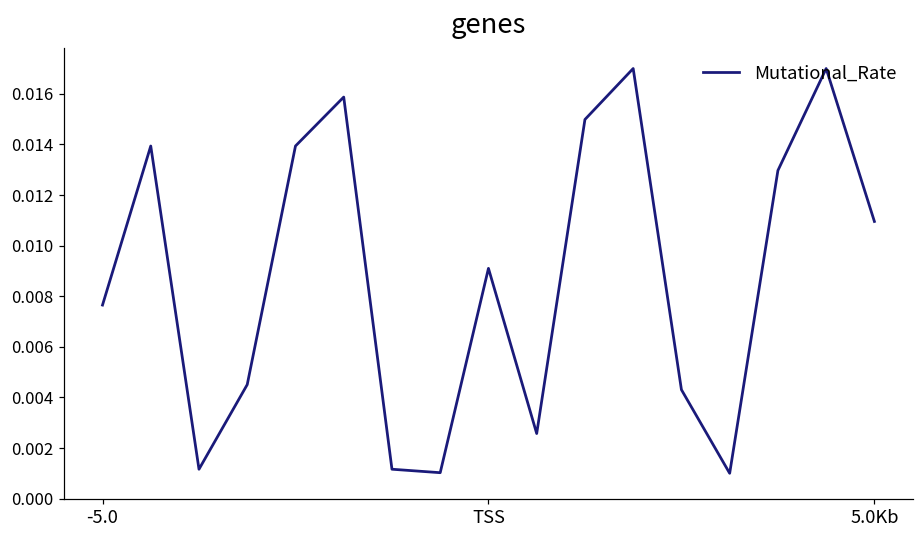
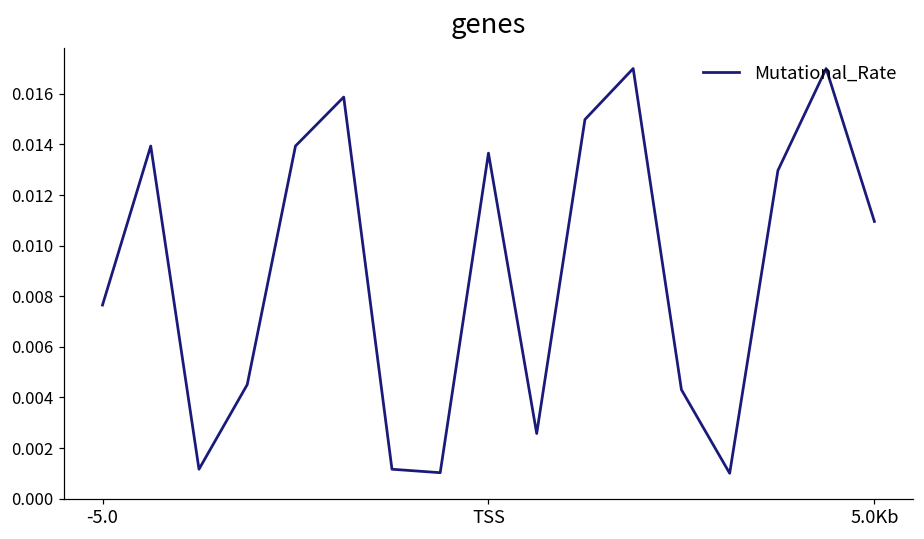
TSS: 0.0091 -> 0.0137
